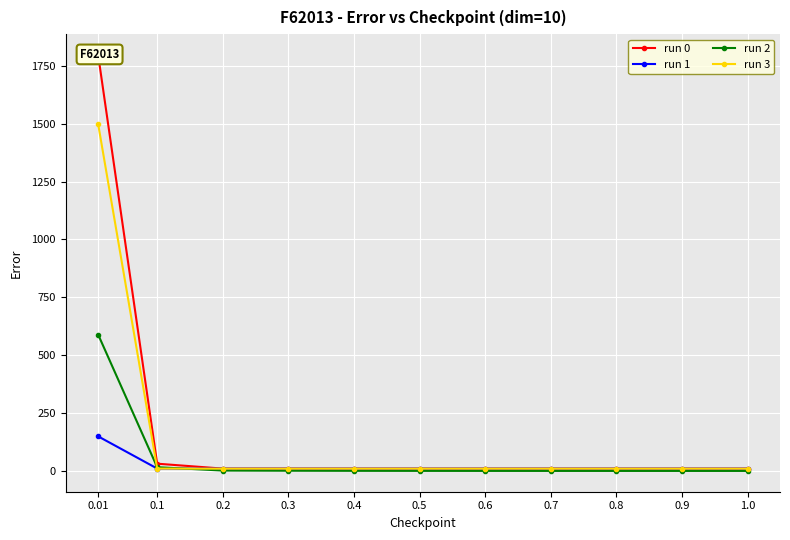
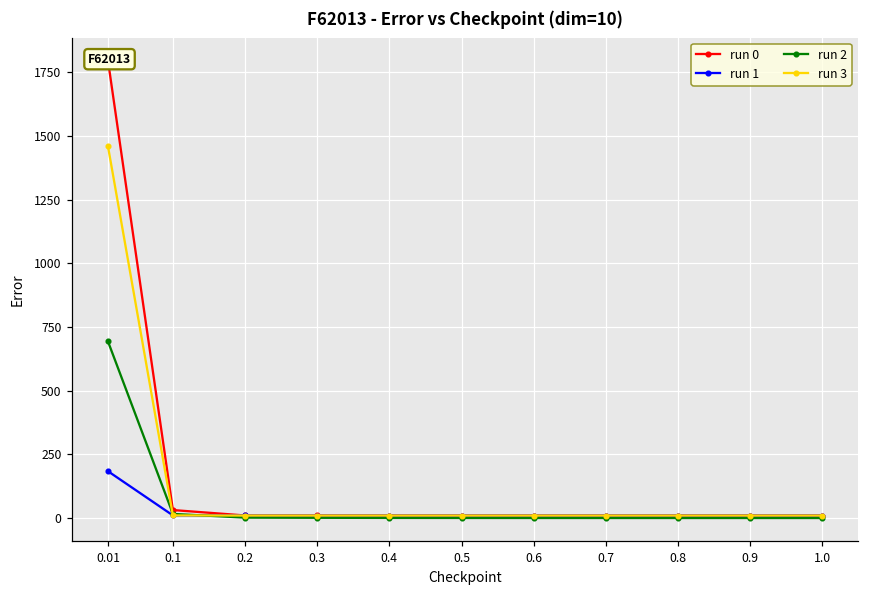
run 1, 0.01: 150 -> 180
run 2, 0.01: 590 -> 690
run 3, 0.01: 1500 -> 1460
